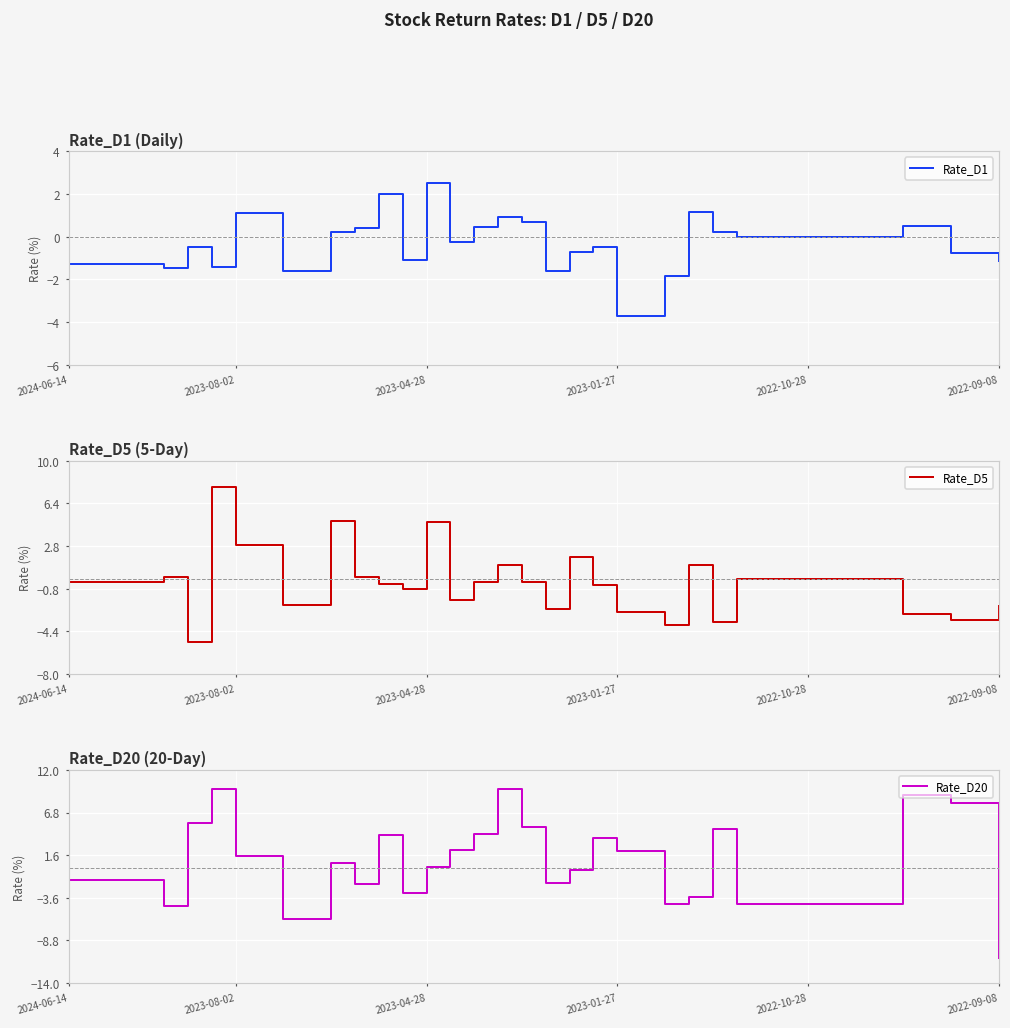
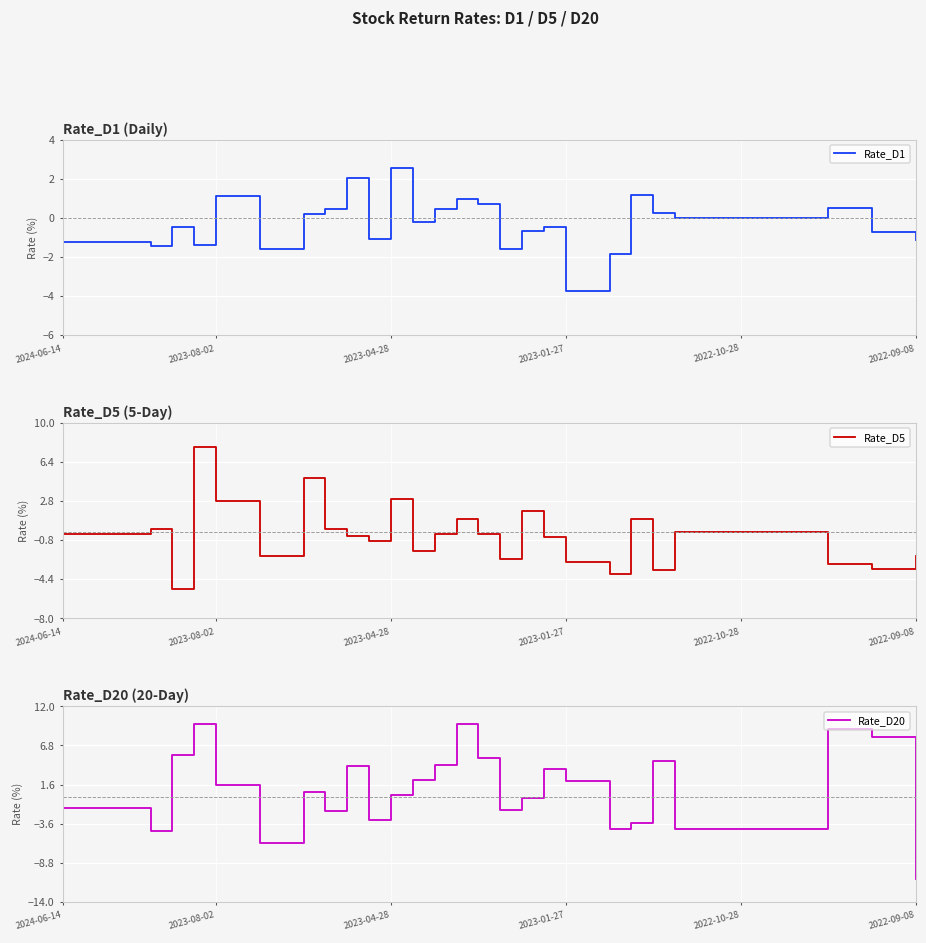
Rate_D5 (5-Day), 2023-04-28: 5 -> 3
